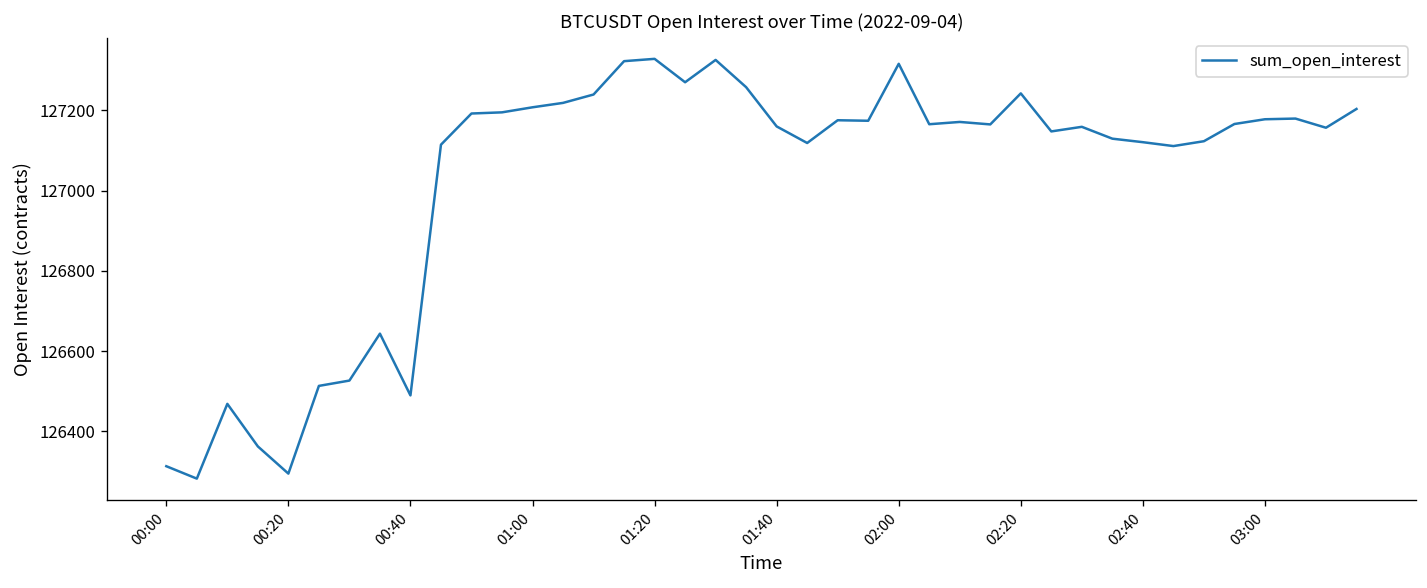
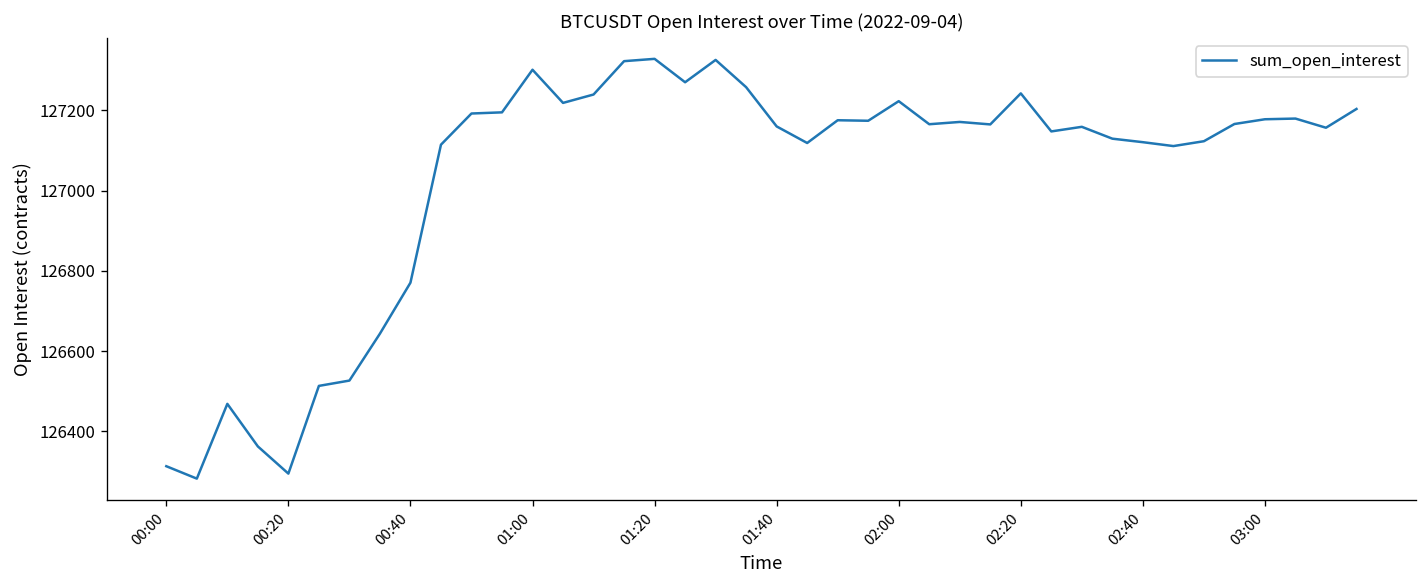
00:40: 126490 -> 126770
01:00: 127210 -> 127300
02:00: 127320 -> 127220
